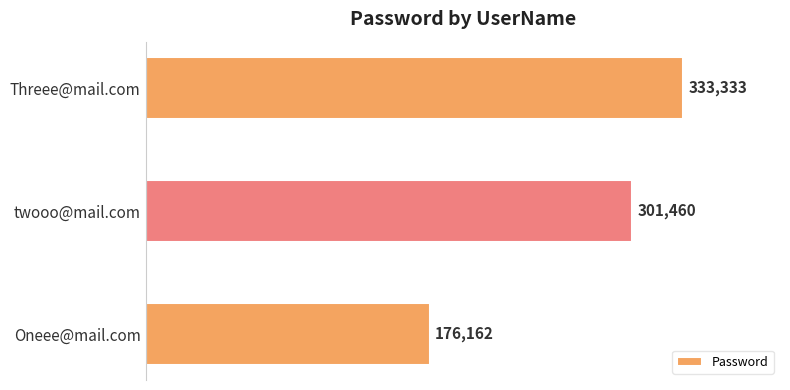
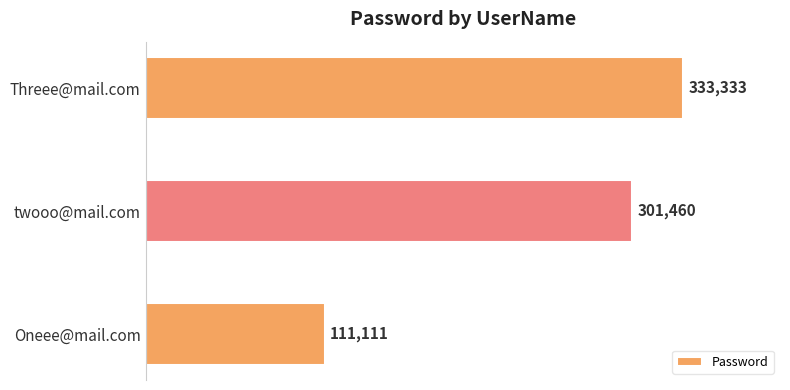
Oneee@mail.com: 176,162 -> 111,111
